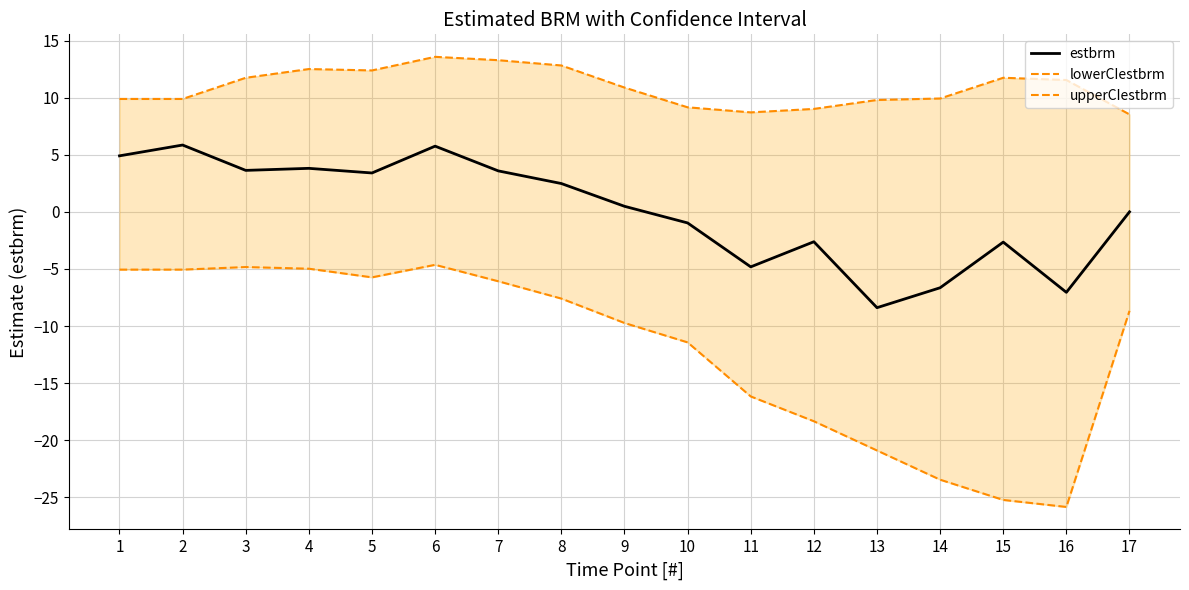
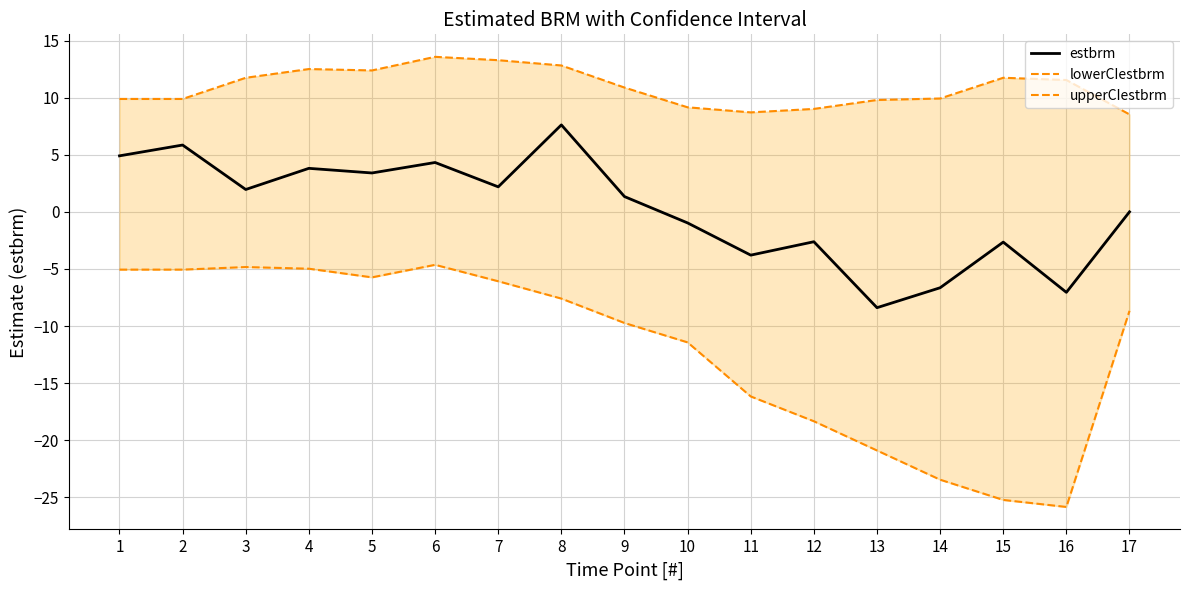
estbrm, 3: 3.6 -> 2.0
estbrm, 6: 5.8 -> 4.3
estbrm, 7: 3.6 -> 2.2
estbrm, 8: 2.5 -> 7.6
estbrm, 9: 0.5 -> 1.3
estbrm, 11: -4.8 -> -3.8
